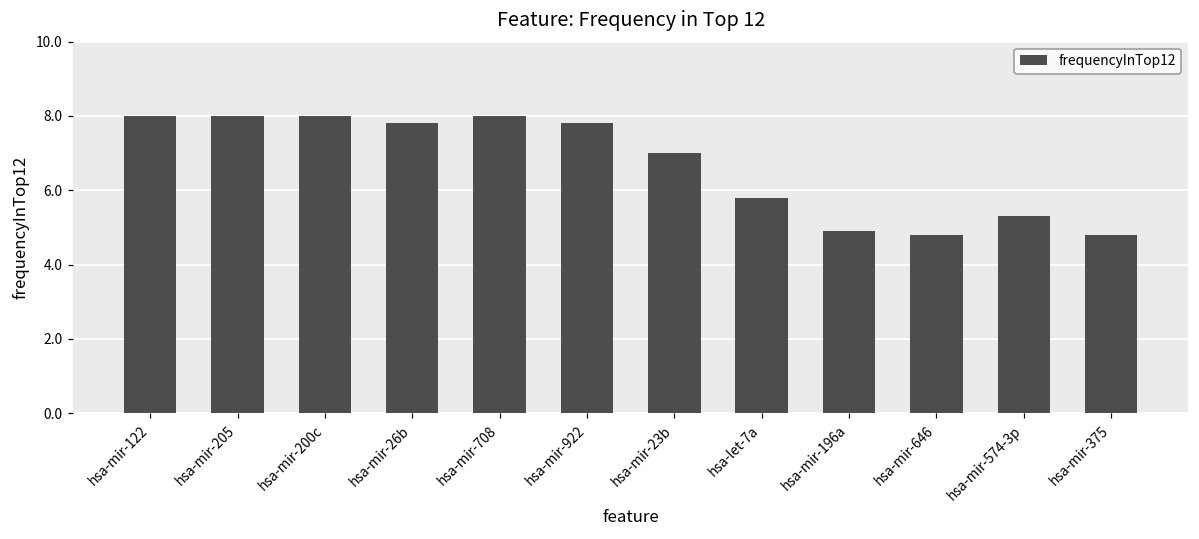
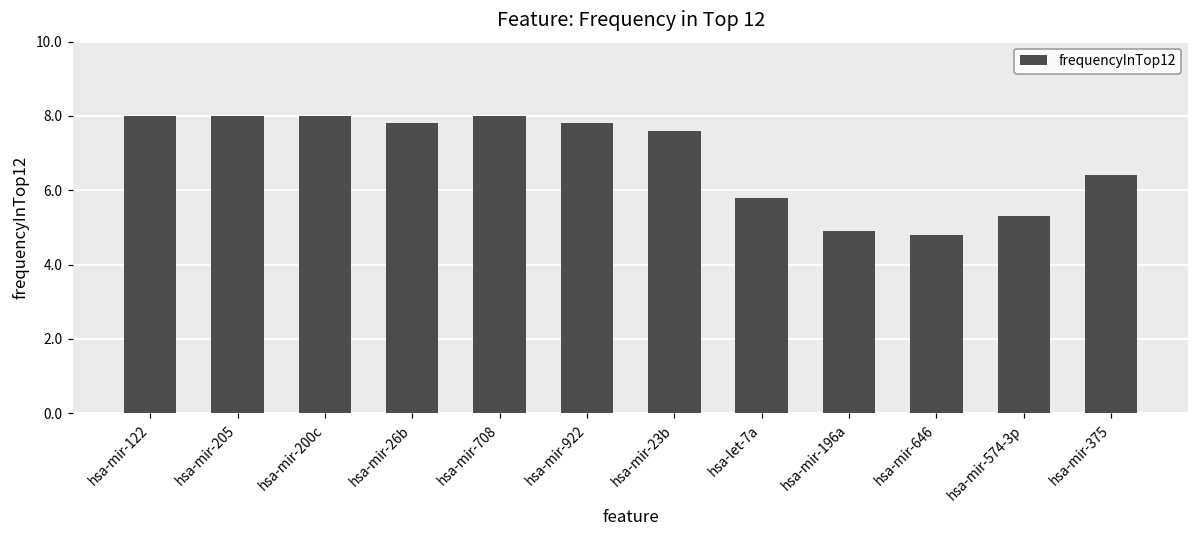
hsa-mir-23b: 7.0 -> 7.6
hsa-mir-375: 4.8 -> 6.4
